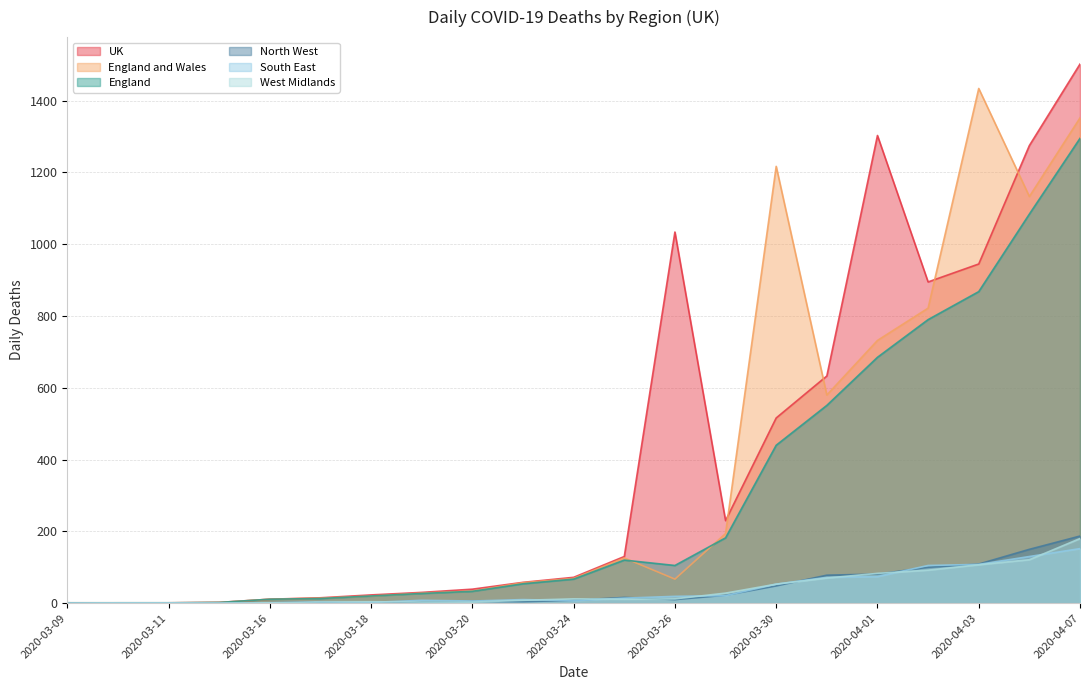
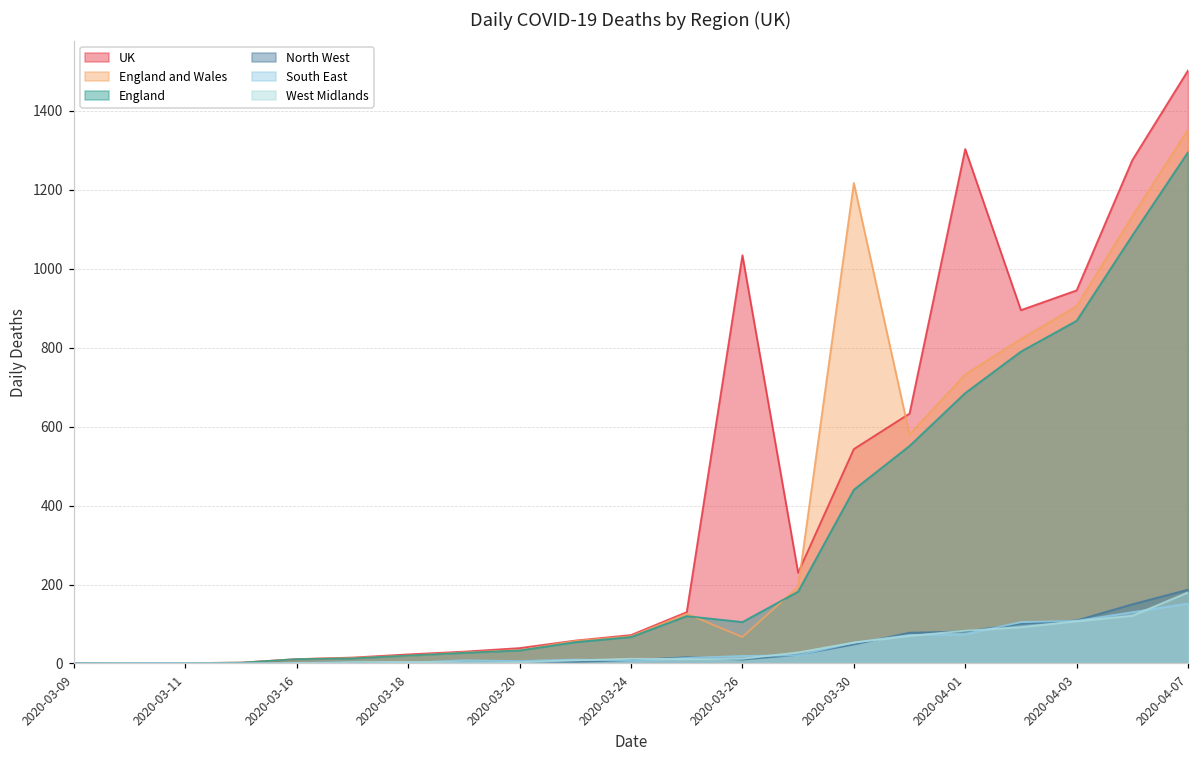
UK, 2020-03-30: 520 -> 540
England and Wales, 2020-04-03: 1430 -> 910
